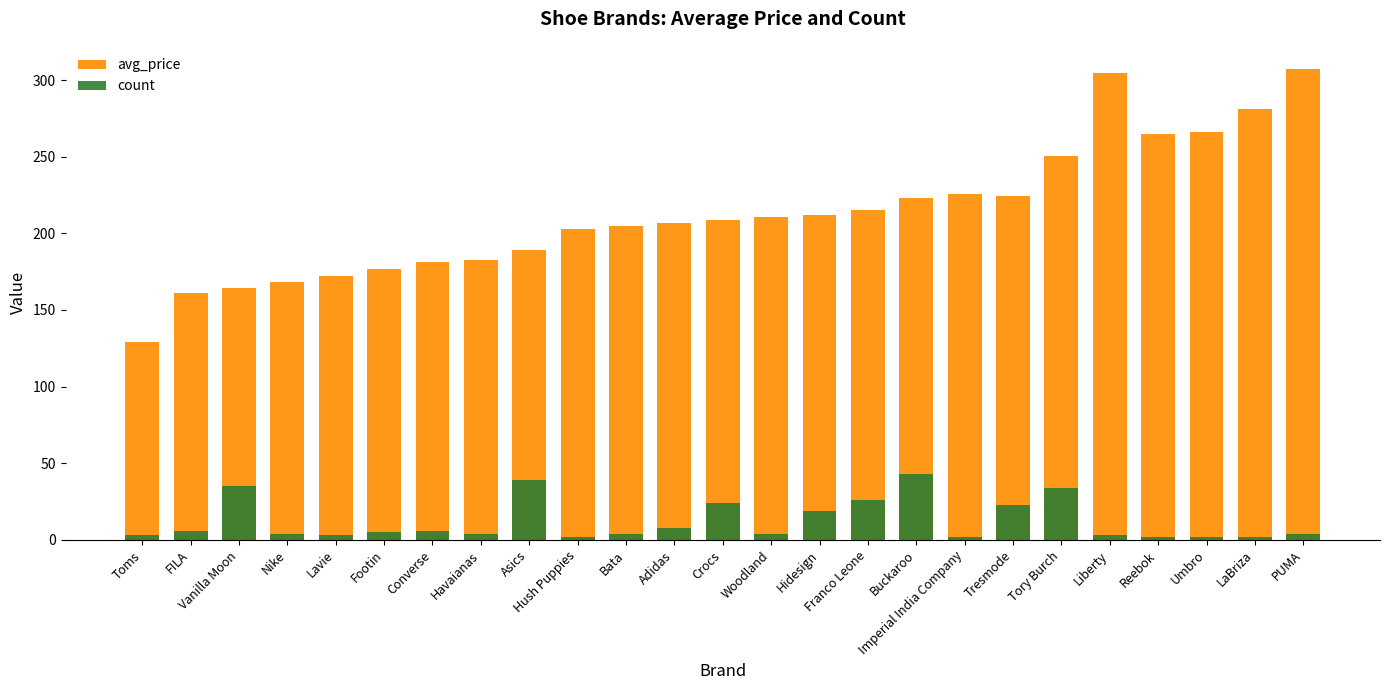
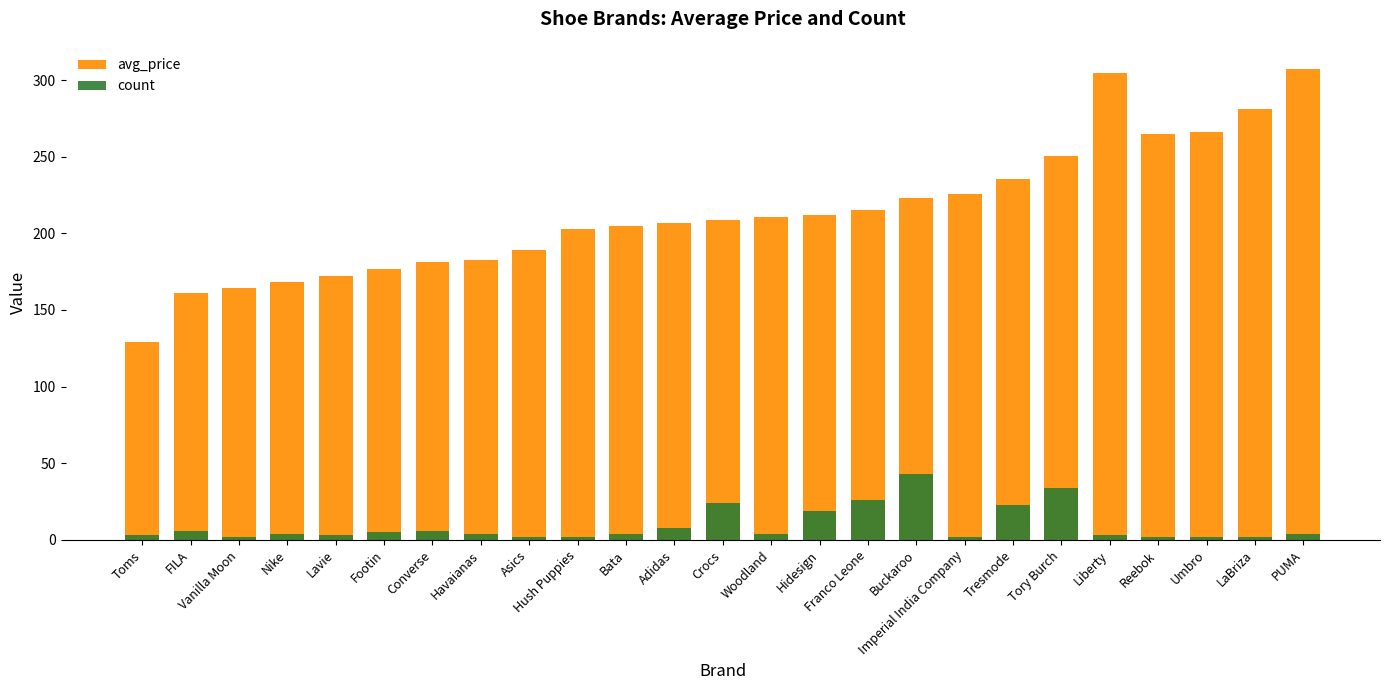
count, Vanilla Moon: 35 -> 2
count, Asics: 39 -> 2
avg_price, Tresmode: 224 -> 235
